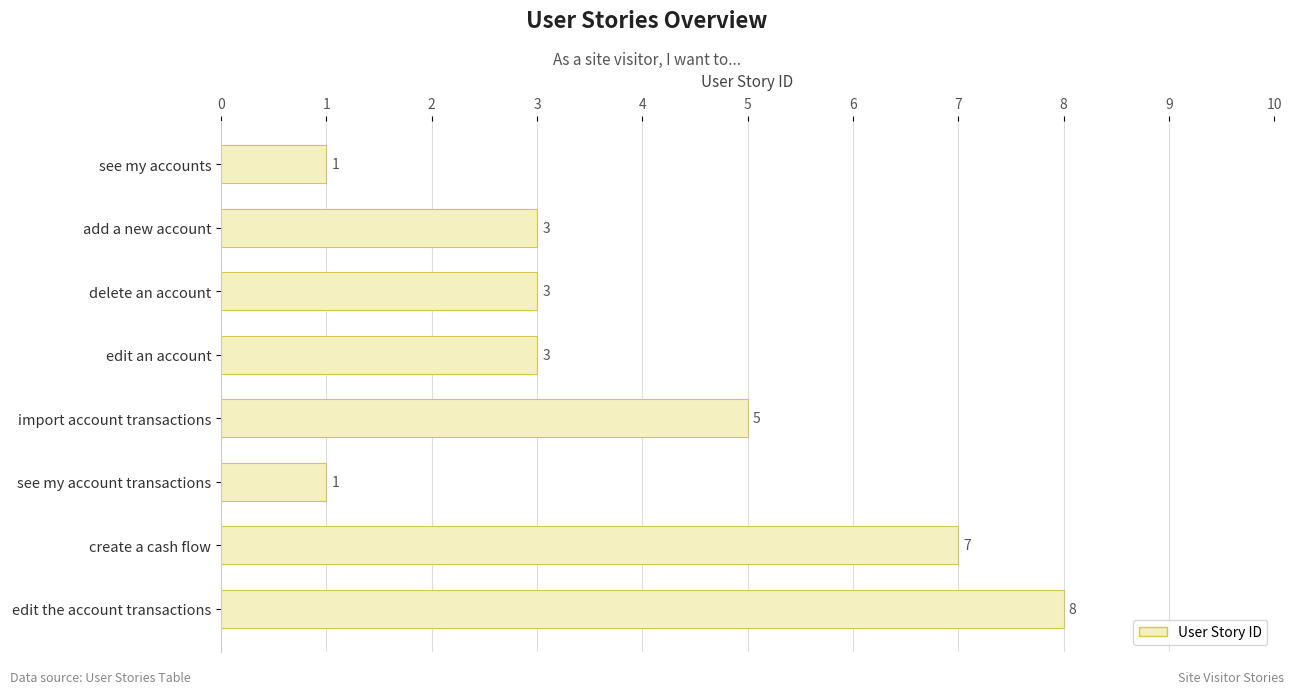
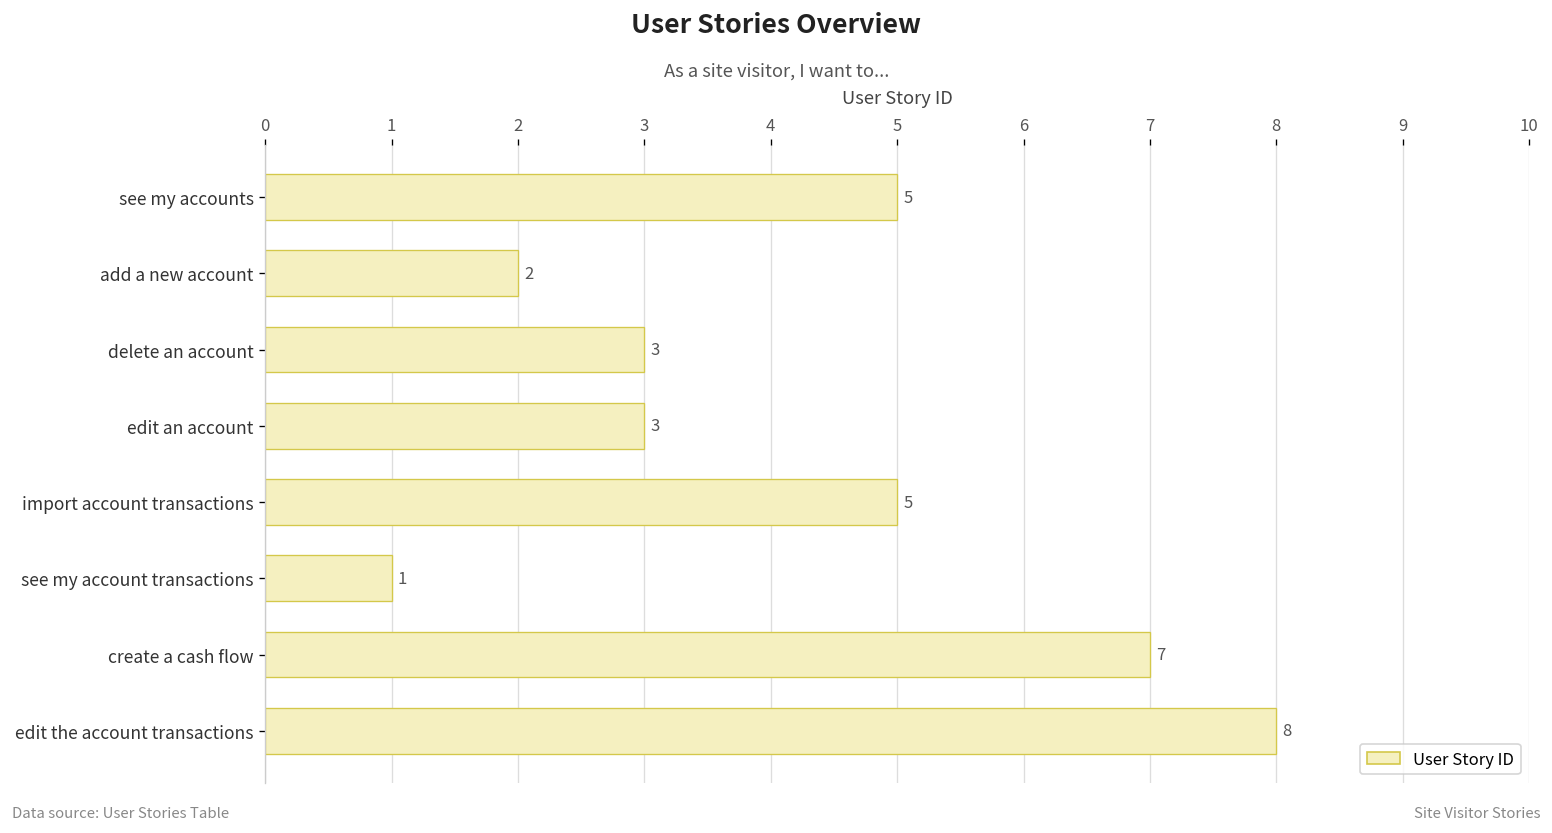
see my accounts: 1 -> 5
add a new account: 3 -> 2
